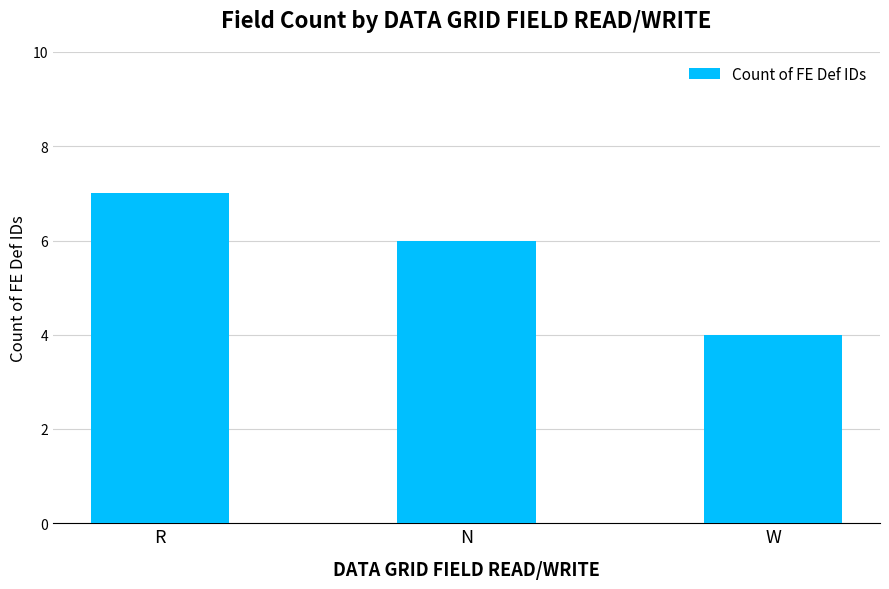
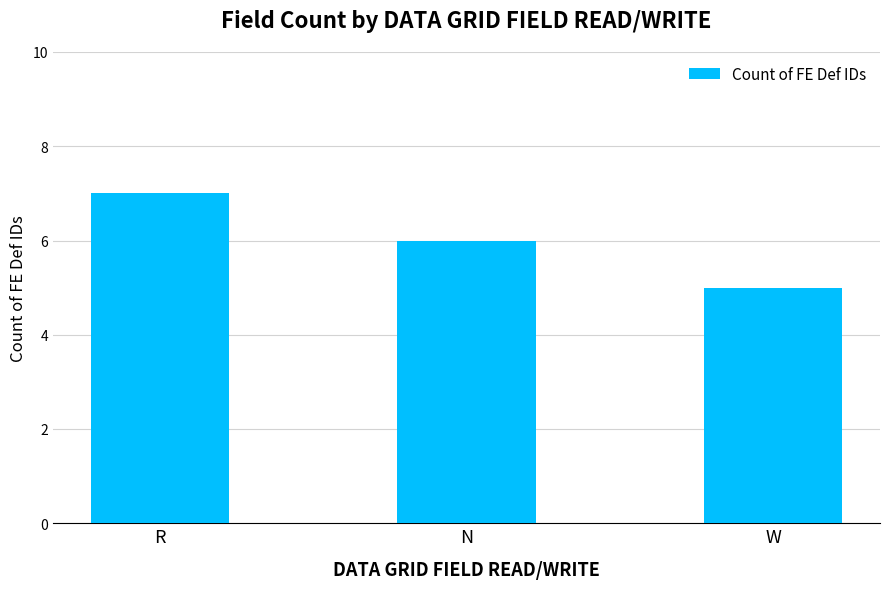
W: 4 -> 5
